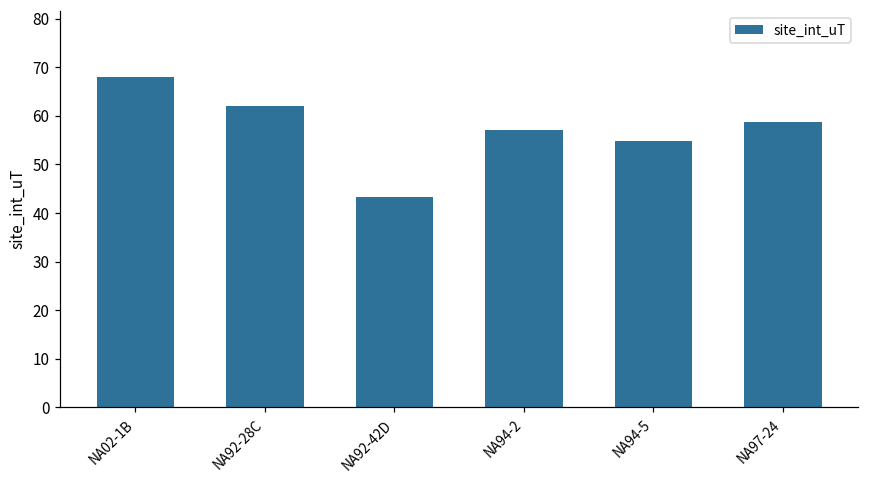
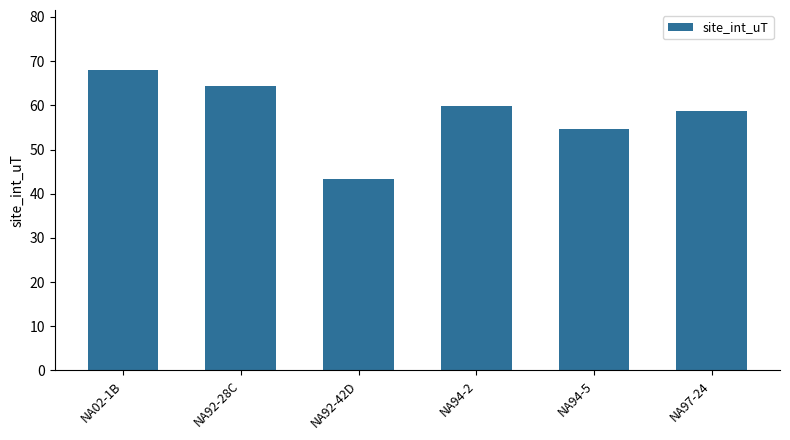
NA92-28C: 62 -> 64
NA94-2: 57 -> 60
